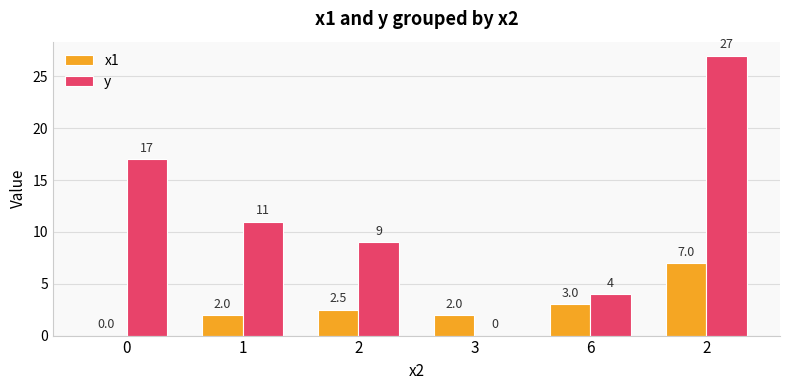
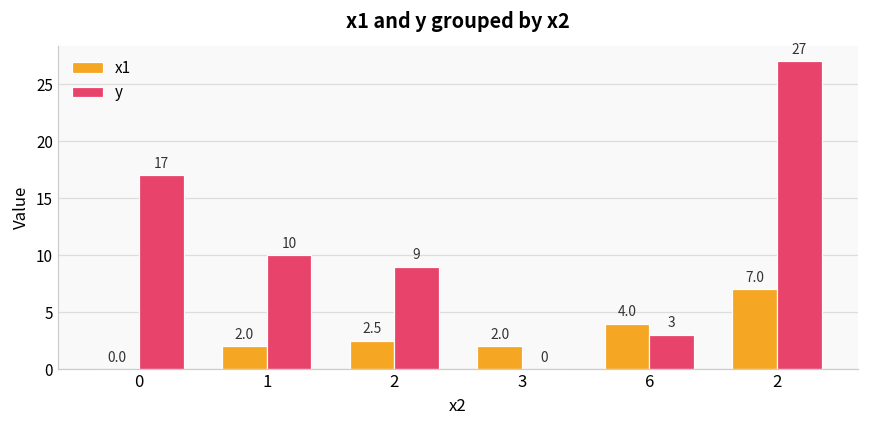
y, 1: 11 -> 10
x1, 6: 3.0 -> 4.0
y, 6: 4 -> 3
